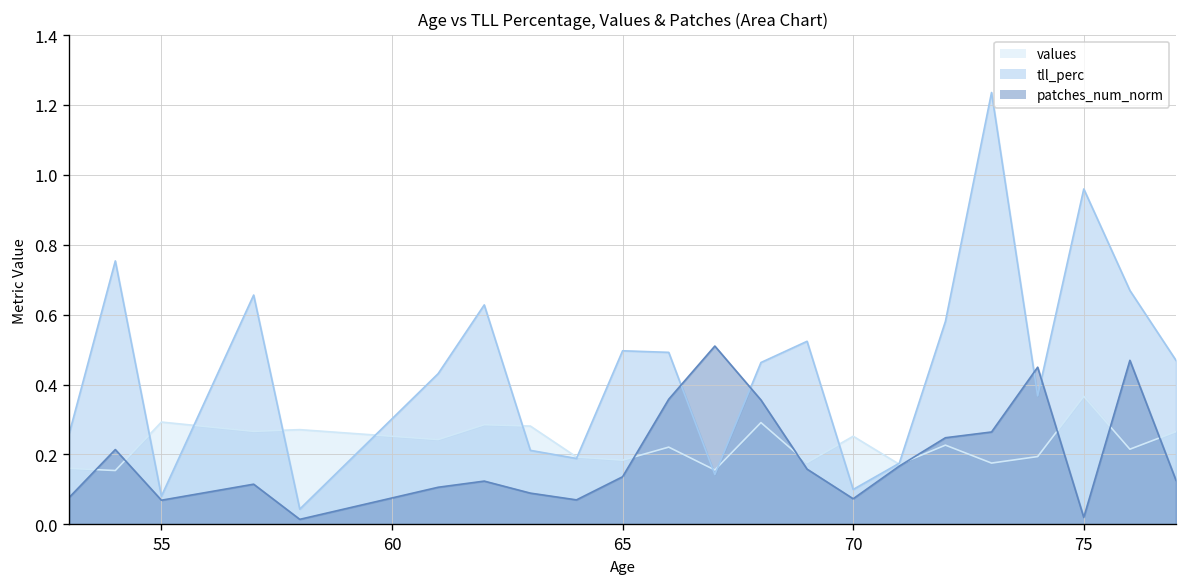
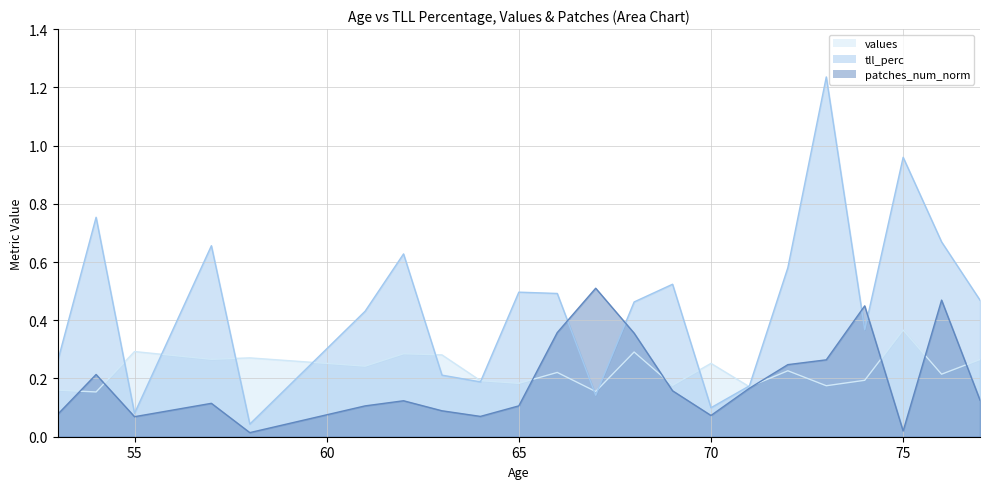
patches_num_norm, 65: 0.14 -> 0.11
